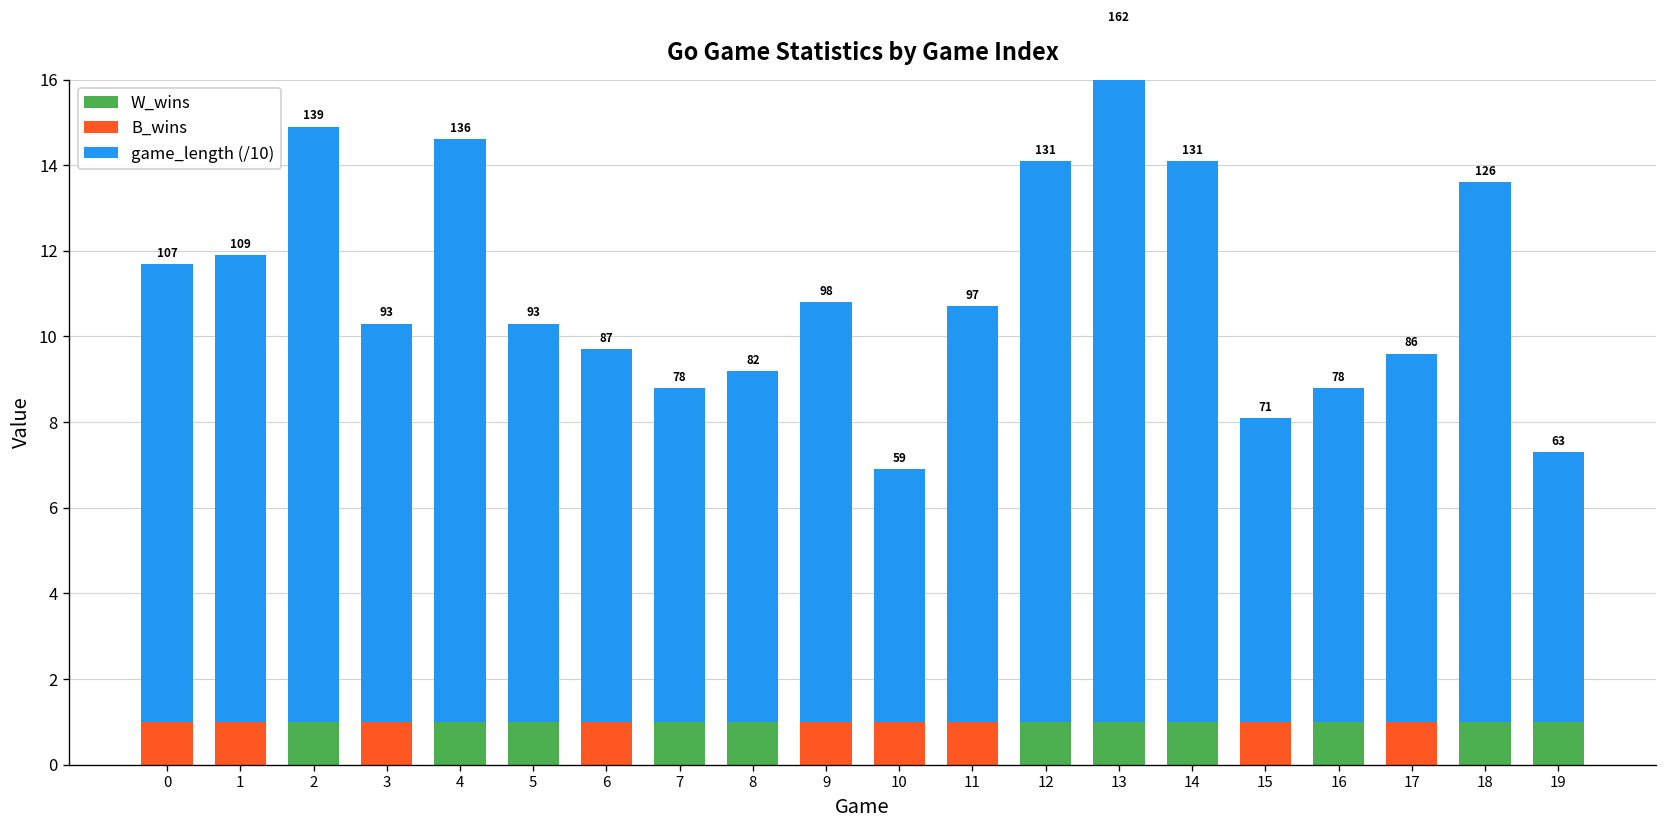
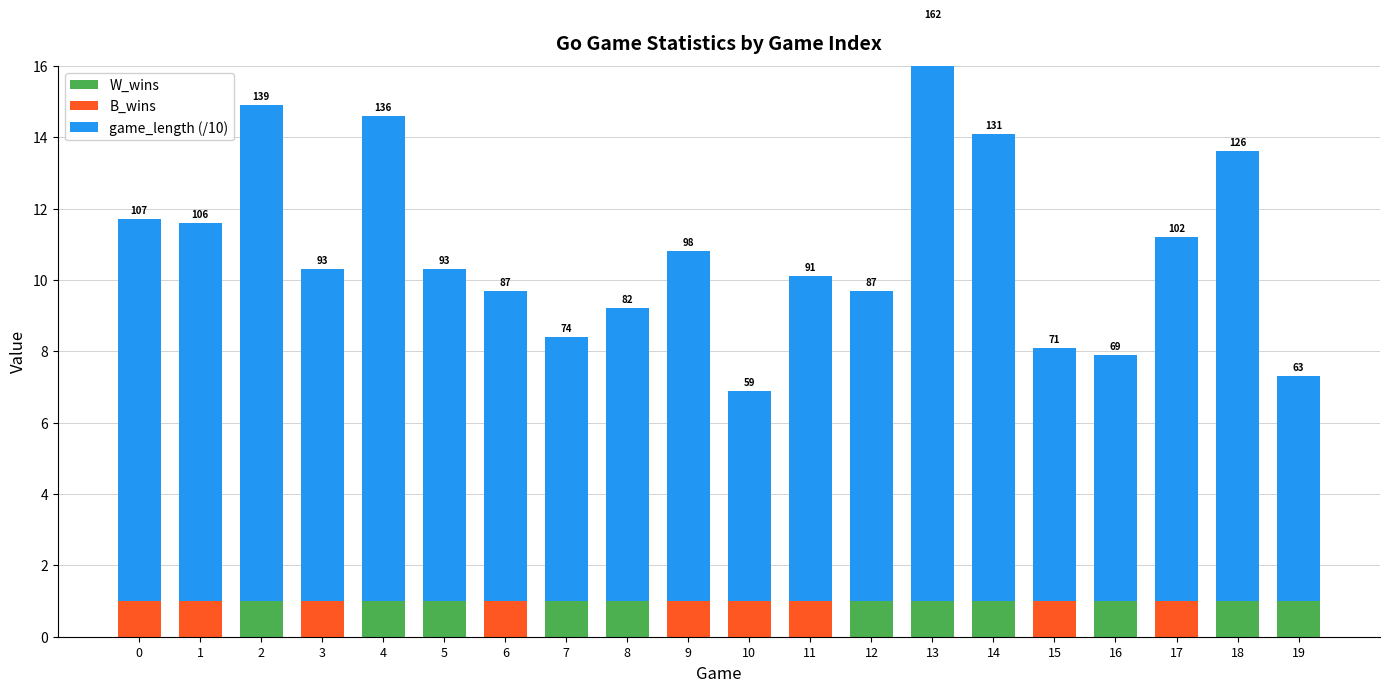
game_length (/10), 1: 109 -> 106
game_length (/10), 7: 78 -> 74
game_length (/10), 11: 97 -> 91
game_length (/10), 12: 131 -> 87
game_length (/10), 16: 78 -> 69
game_length (/10), 17: 86 -> 102
